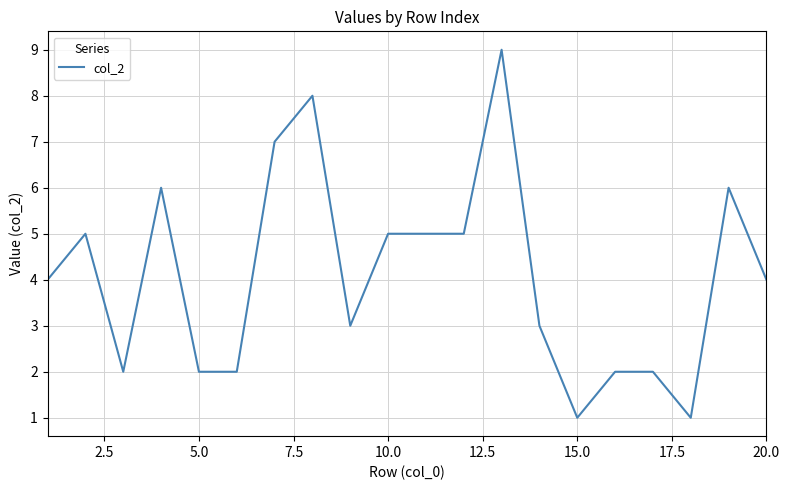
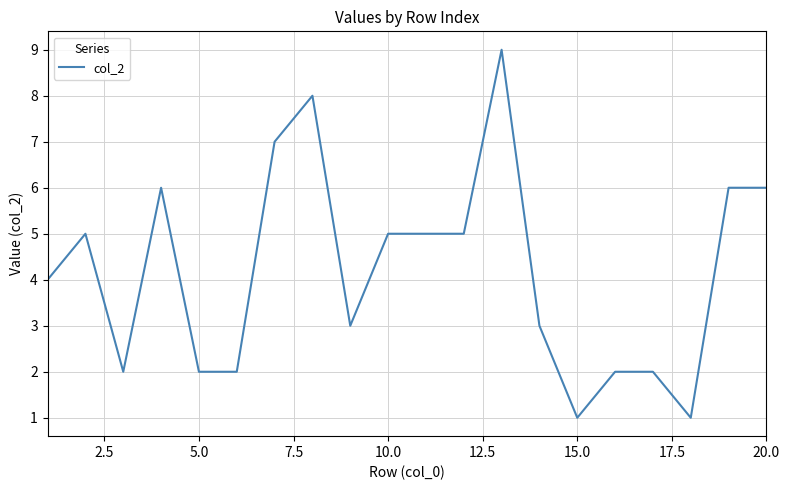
20.0: 4 -> 6
